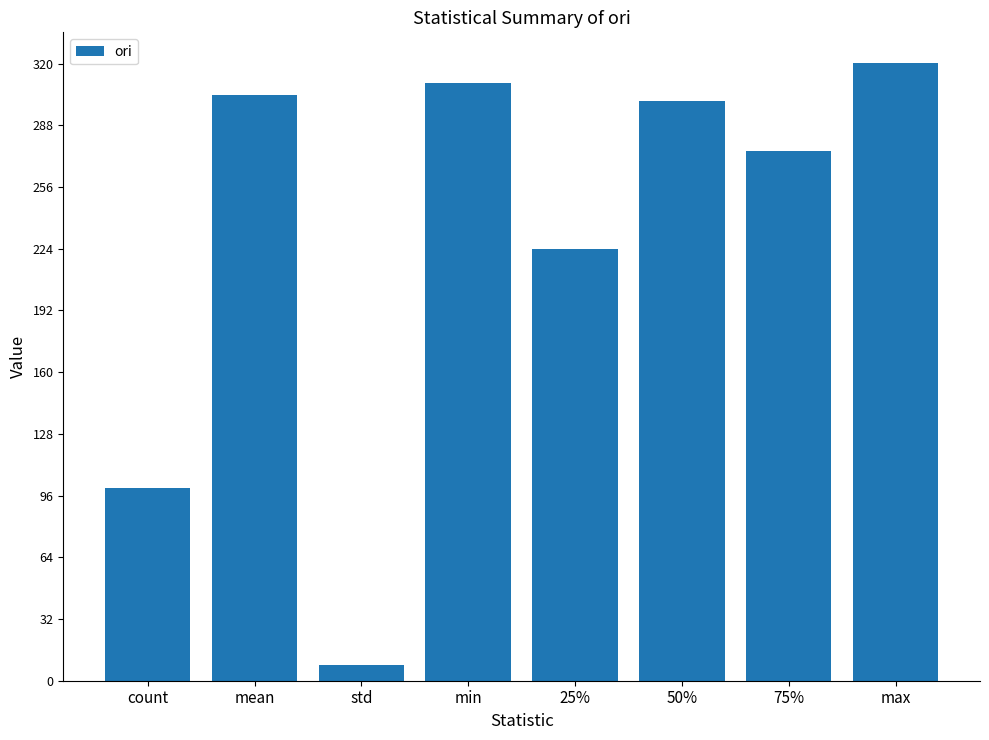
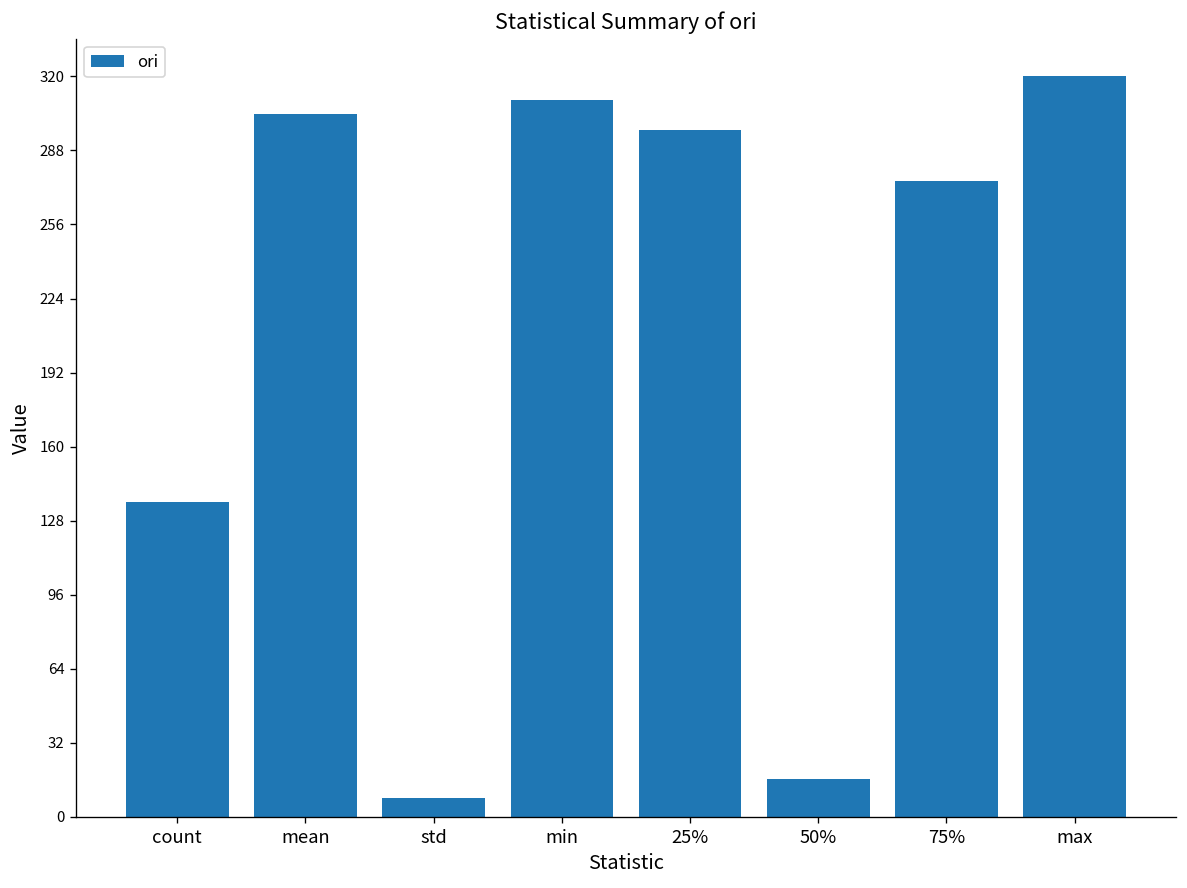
count: 100 -> 136
25%: 224 -> 297
50%: 301 -> 16
